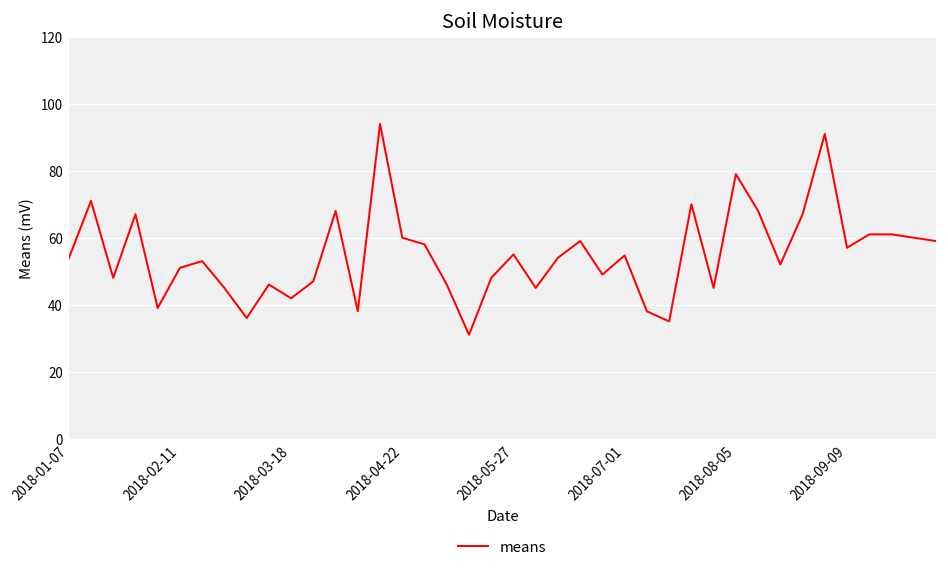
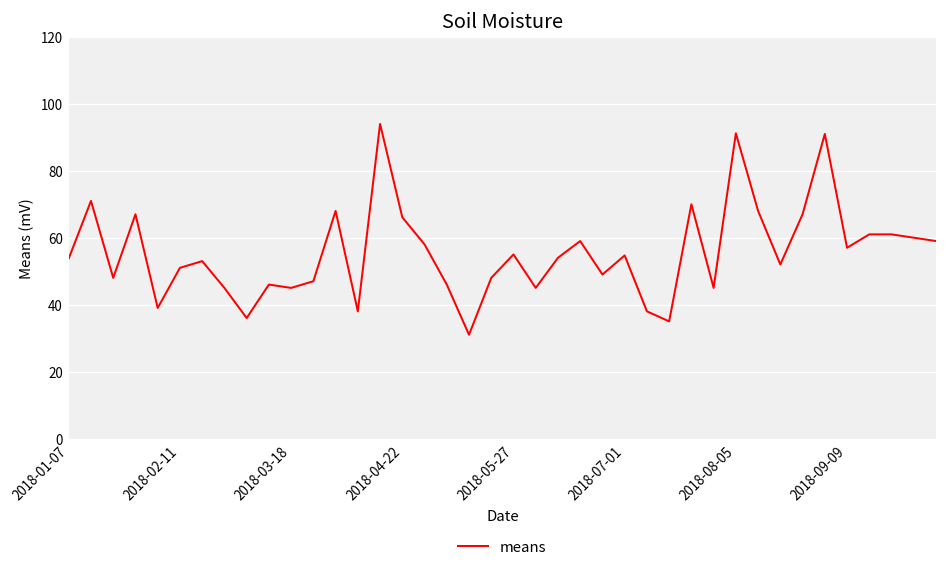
2018-03-18: 42 -> 45
2018-04-22: 60 -> 66
2018-08-05: 79 -> 91
